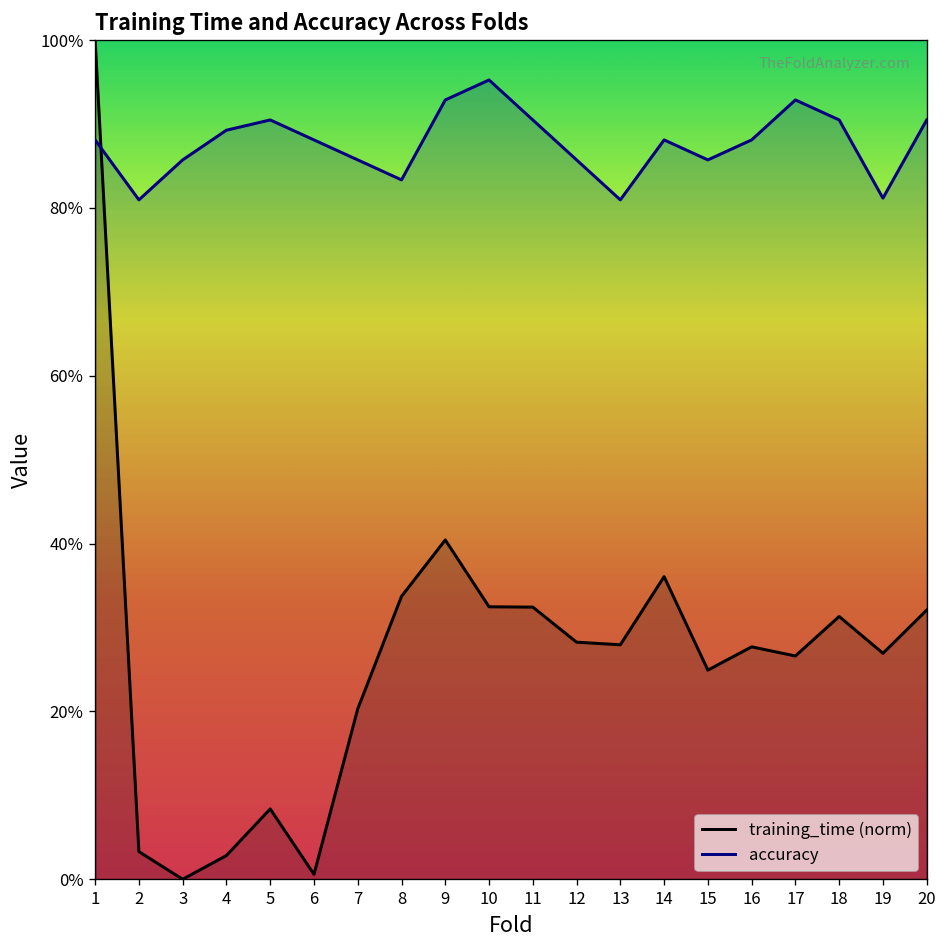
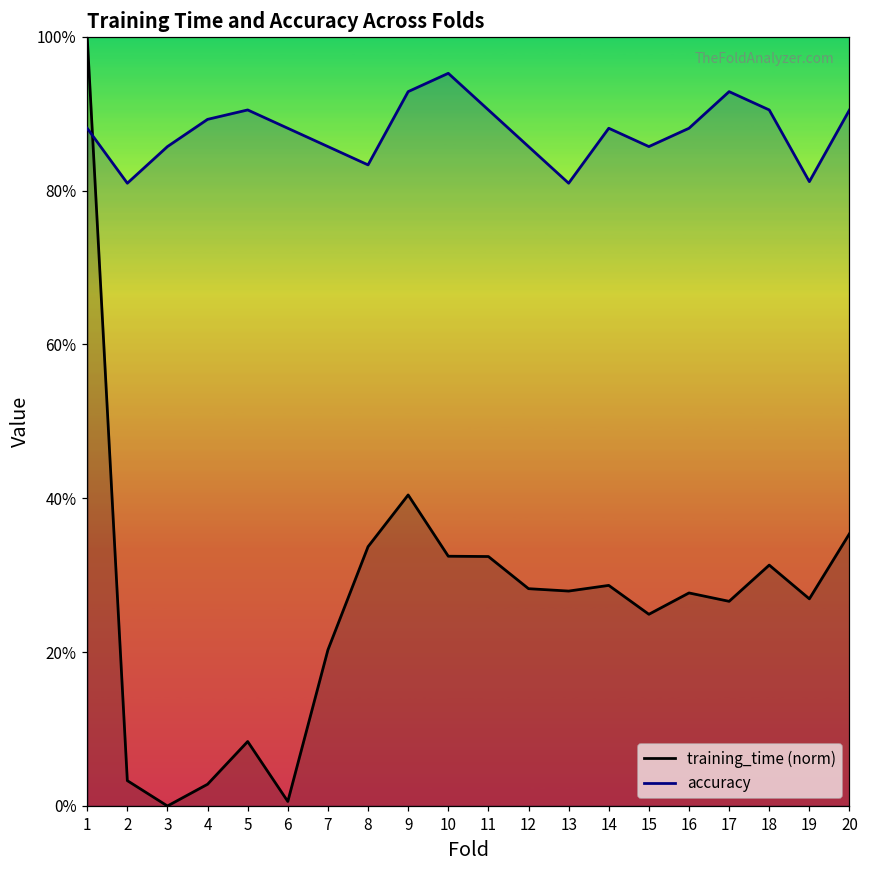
training_time (norm), 14: 36% -> 29%
training_time (norm), 20: 32% -> 35%
